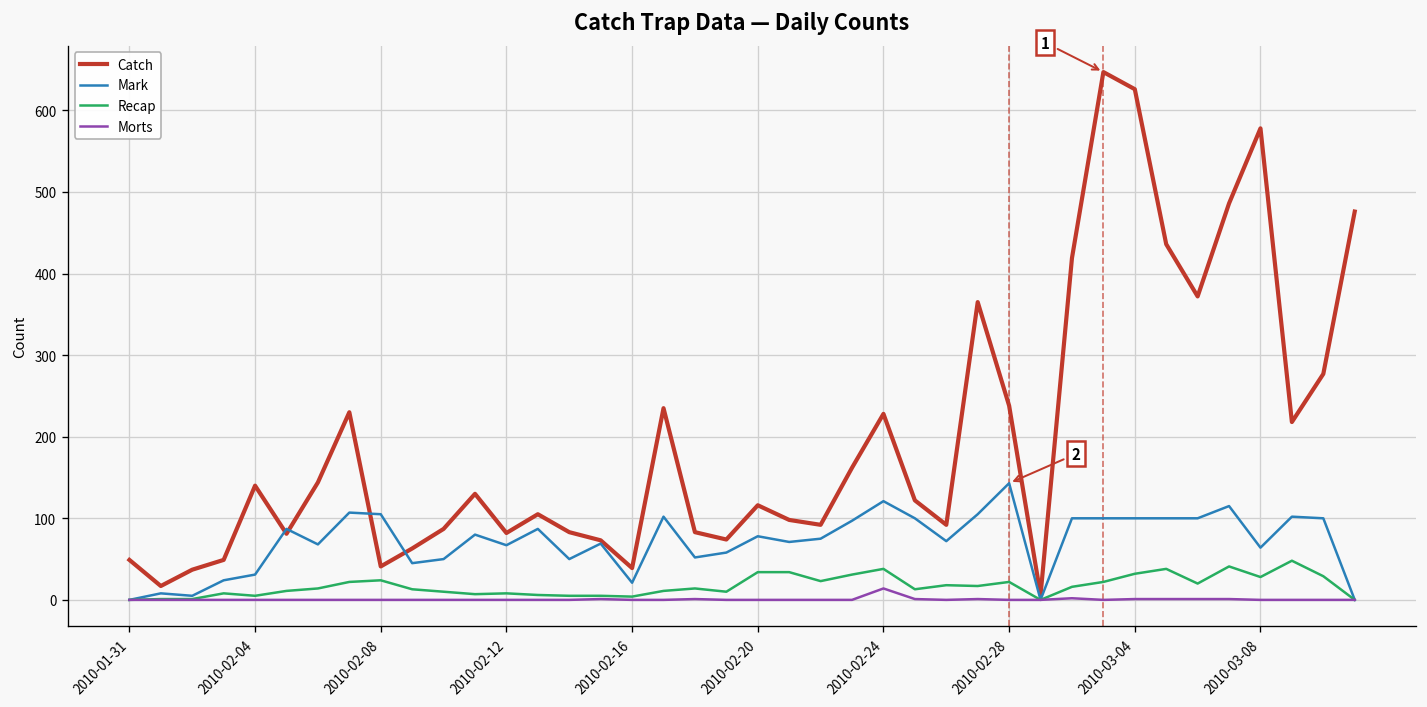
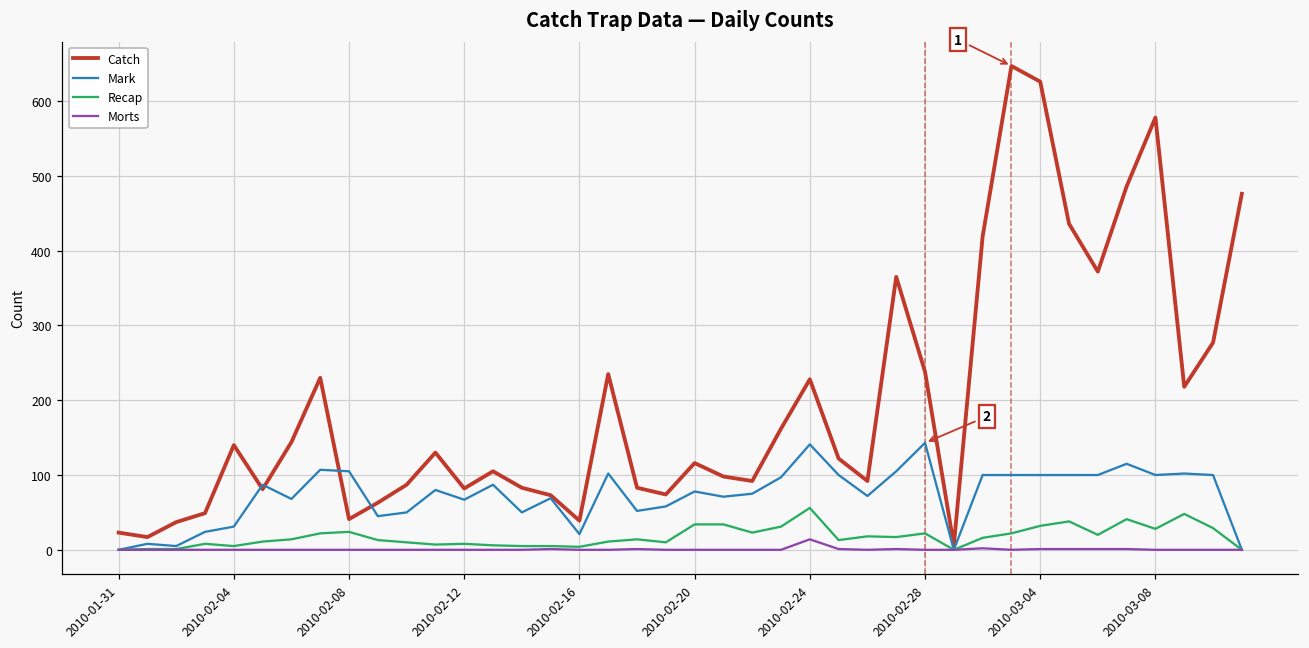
Catch, 2010-01-31: 50 -> 20
Mark, 2010-02-24: 120 -> 140
Recap, 2010-02-24: 40 -> 60
Mark, 2010-03-08: 60 -> 100
